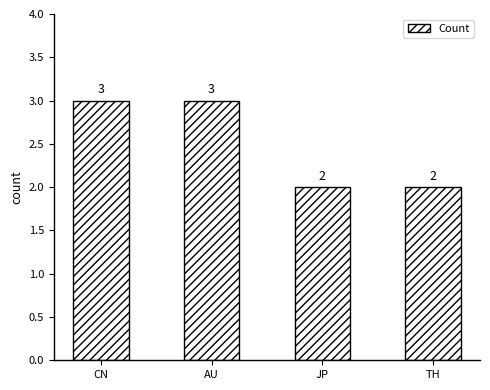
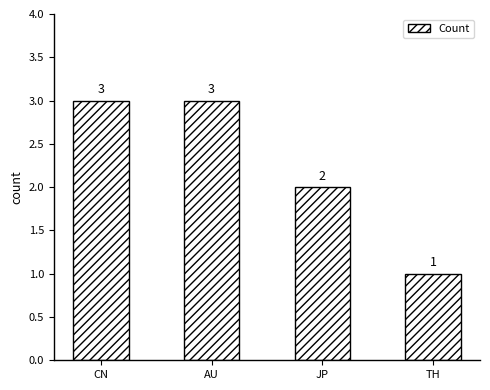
TH: 2 -> 1
